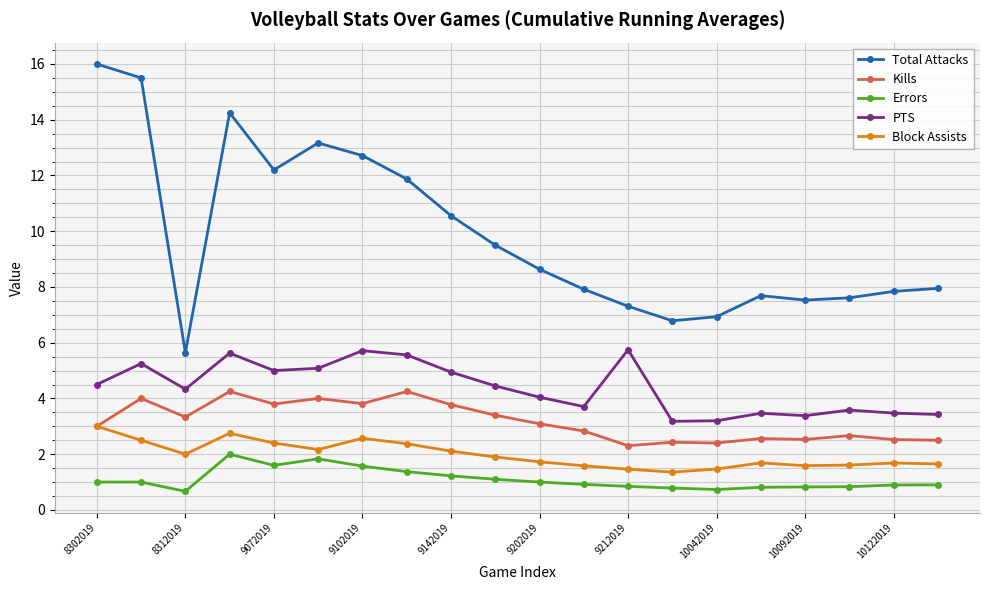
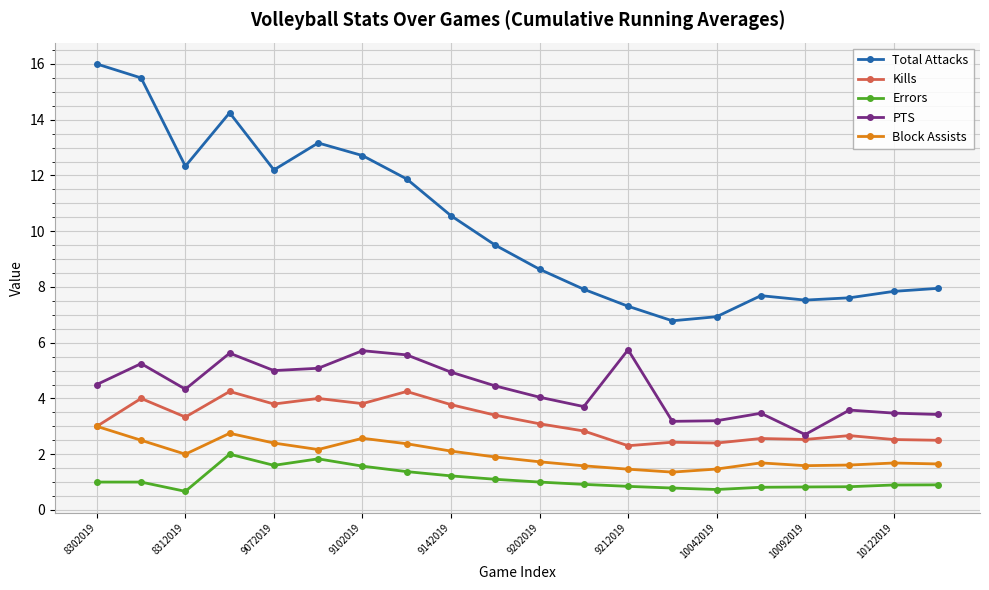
Total Attacks, 8312019: 5.6 -> 12.3
PTS, 10092019: 3.4 -> 2.7
